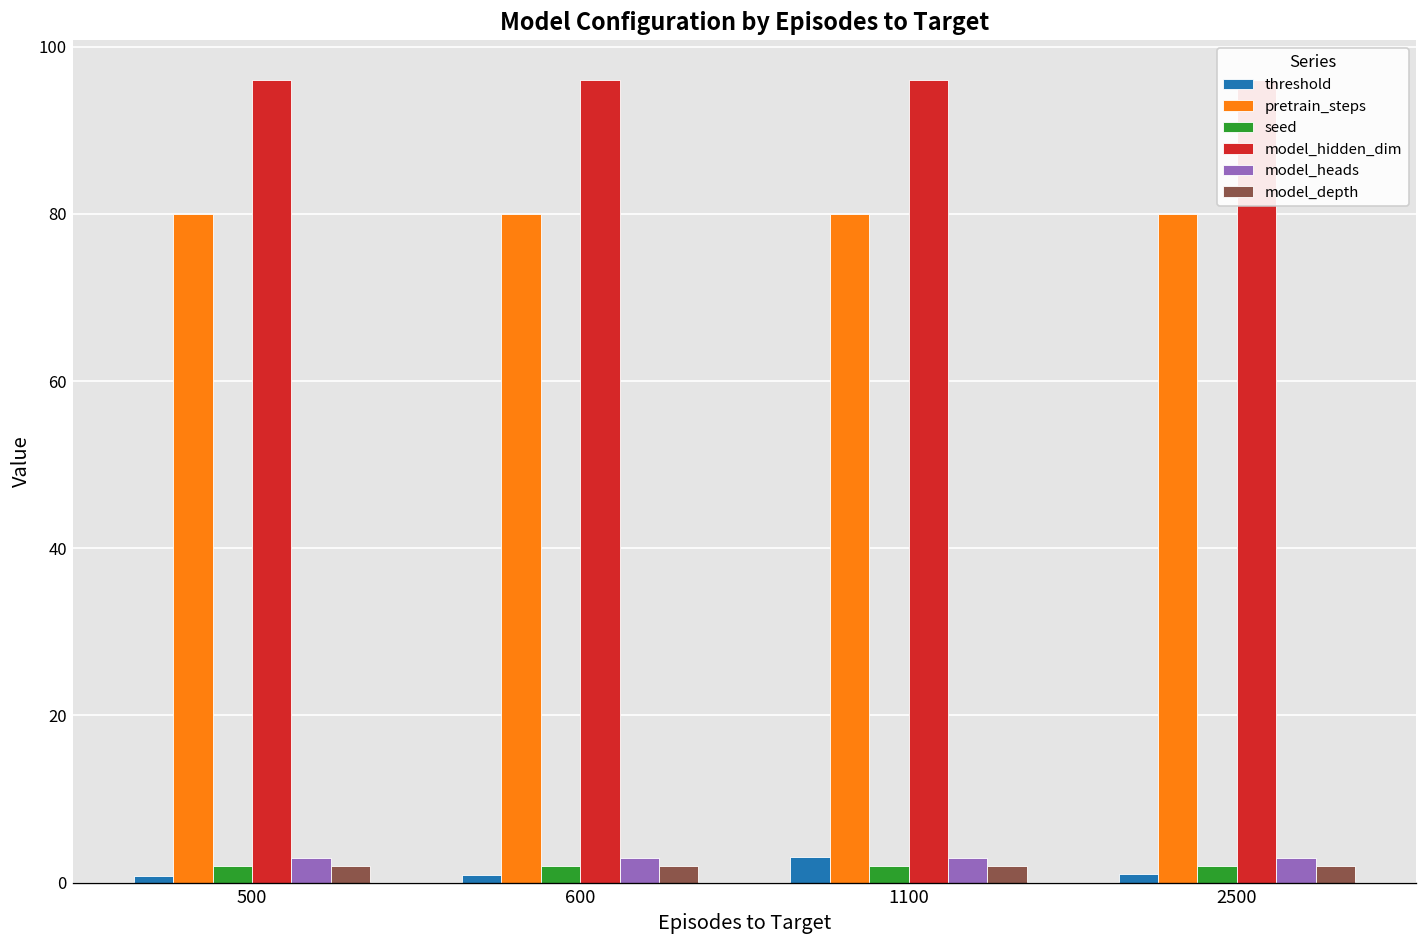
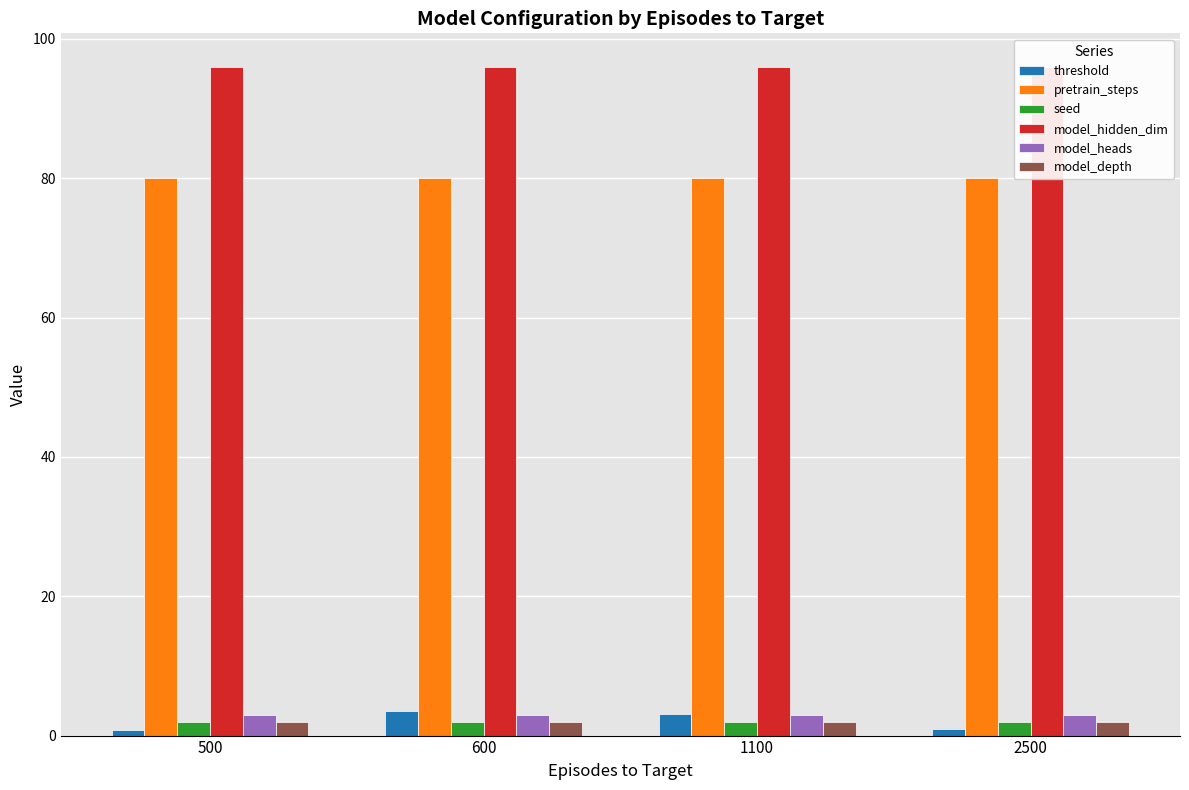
threshold, 600: 1 -> 4
